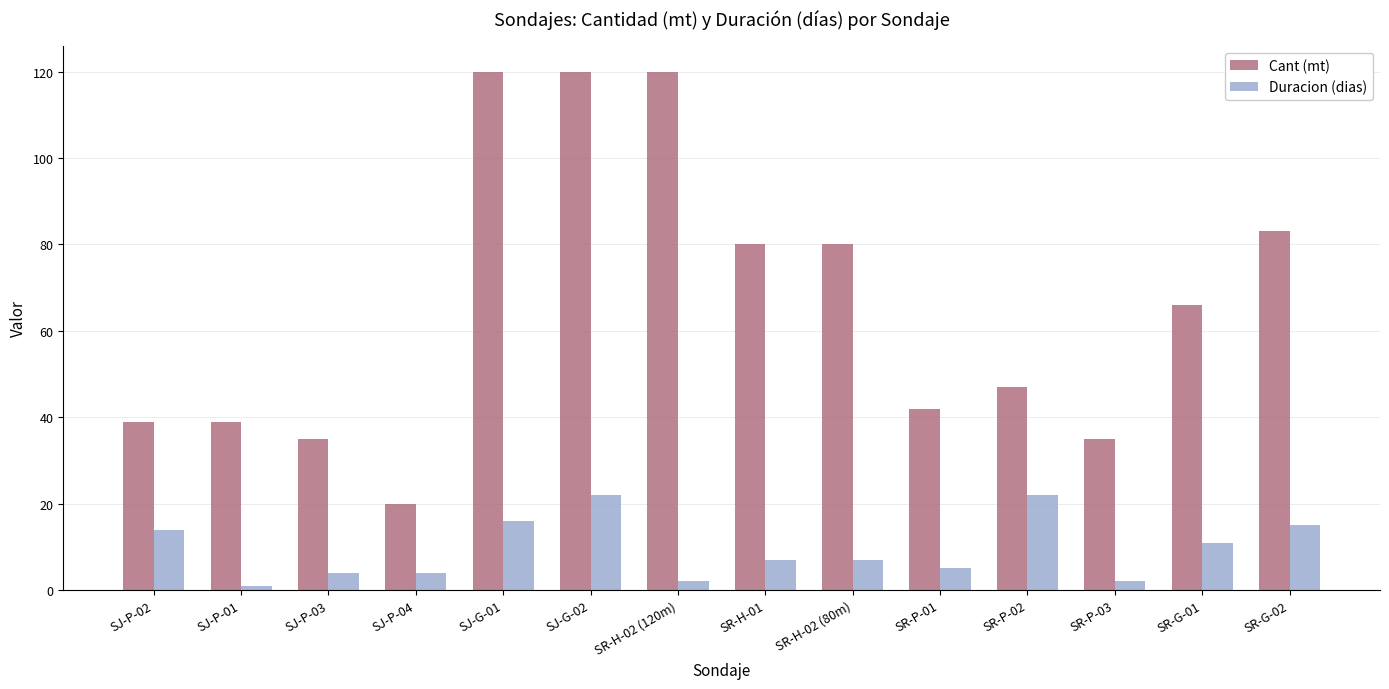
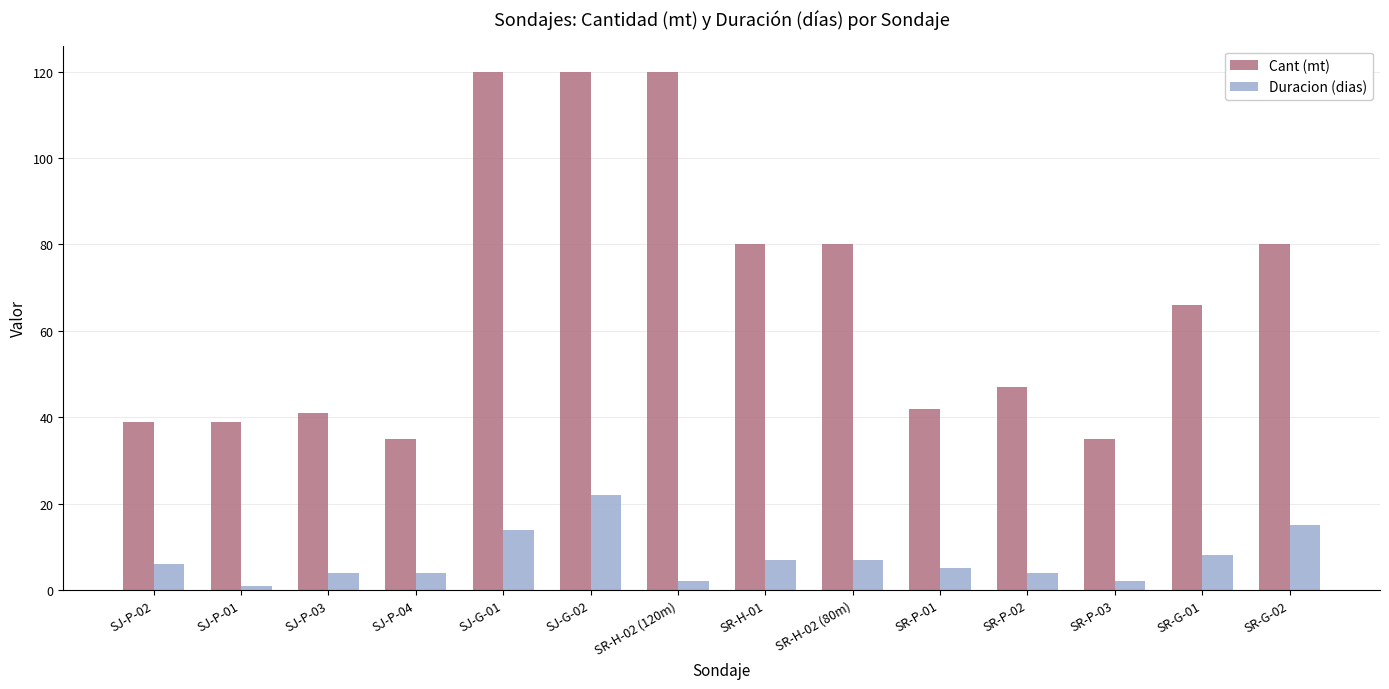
Duracion (dias), SJ-P-02: 14 -> 6
Cant (mt), SJ-P-03: 35 -> 41
Cant (mt), SJ-P-04: 20 -> 35
Duracion (dias), SJ-G-01: 16 -> 14
Duracion (dias), SR-P-02: 22 -> 4
Duracion (dias), SR-G-01: 11 -> 8
Cant (mt), SR-G-02: 83 -> 80
